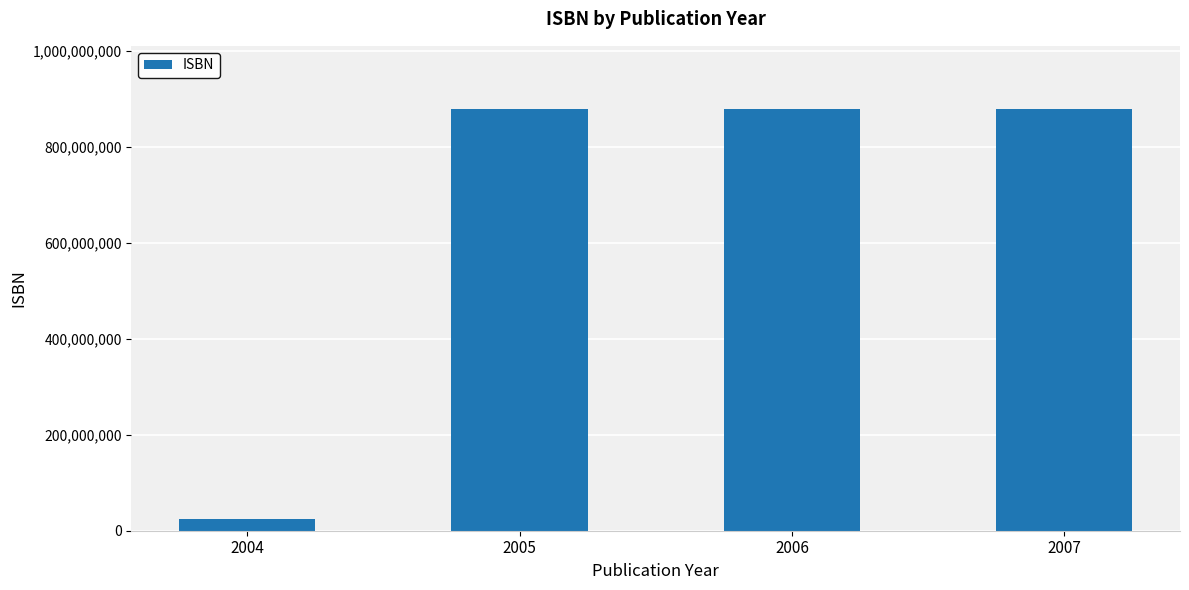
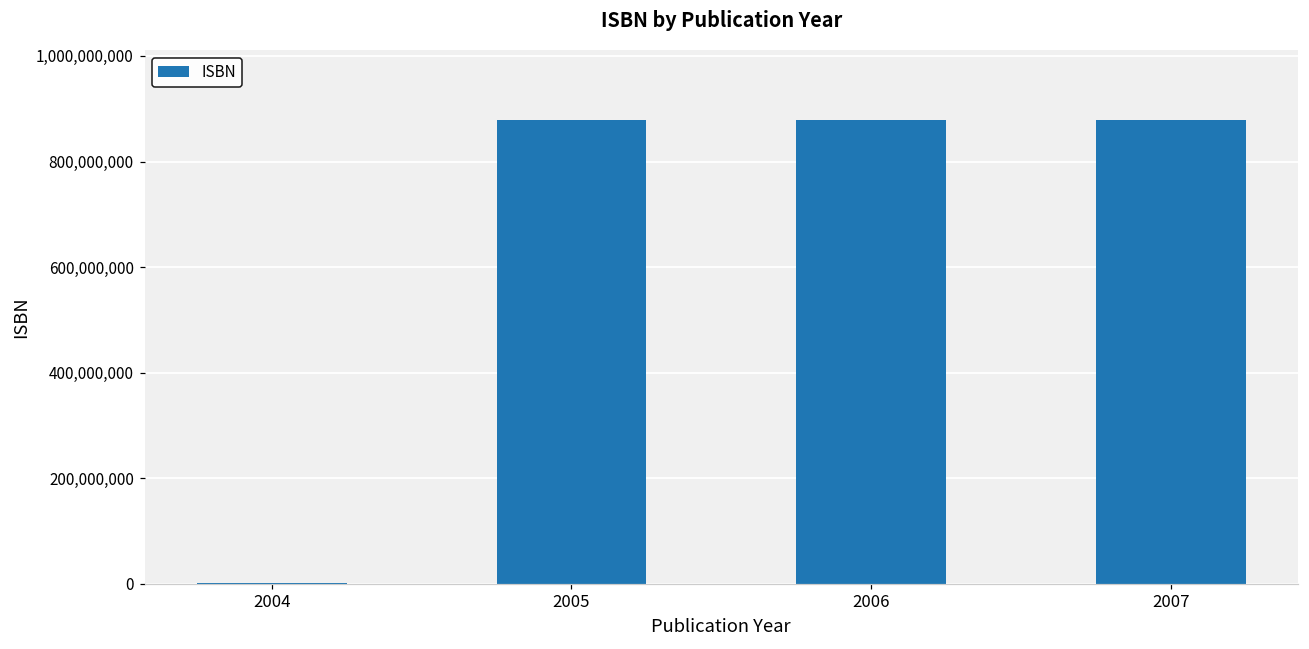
2004: 20,000,000 -> 0
